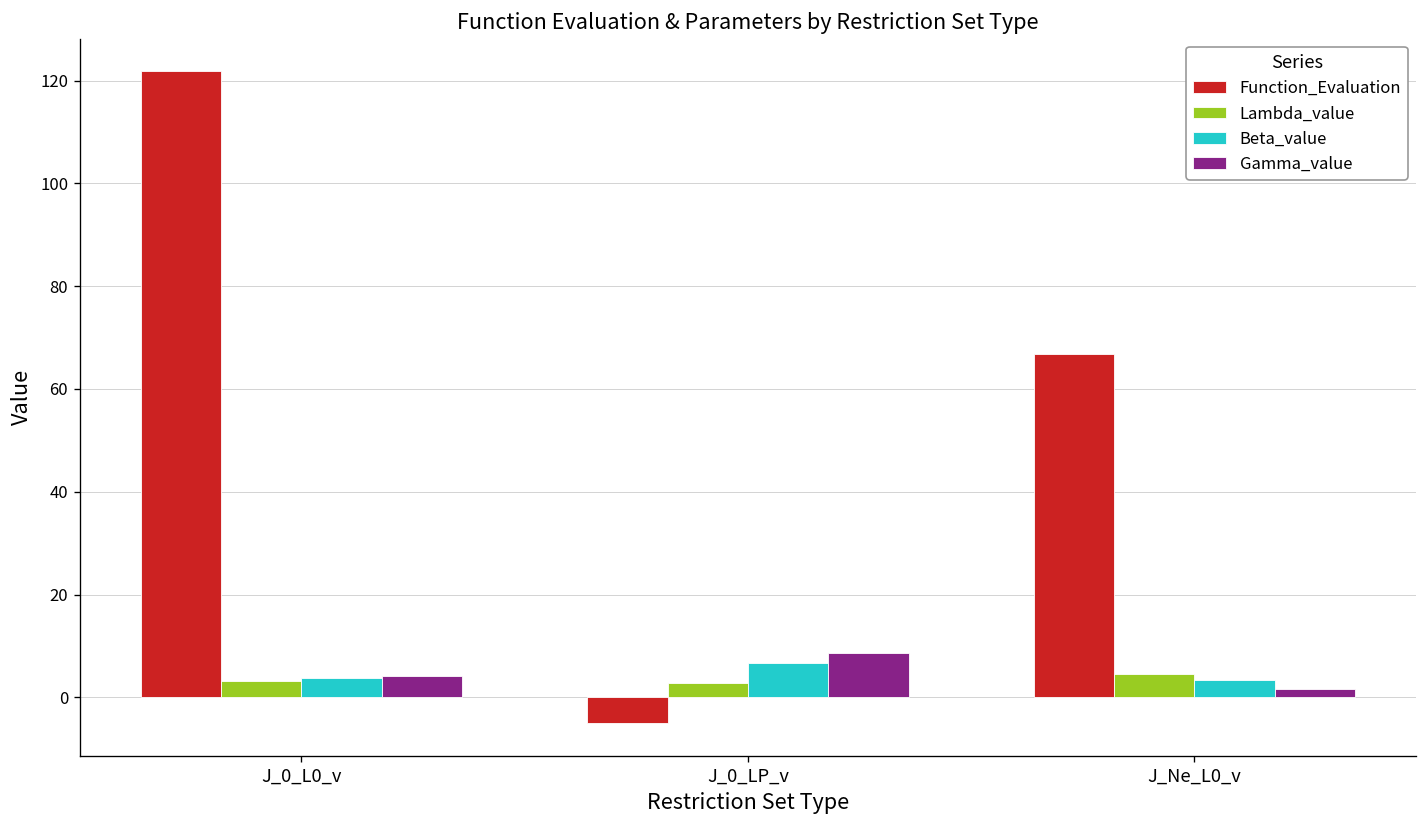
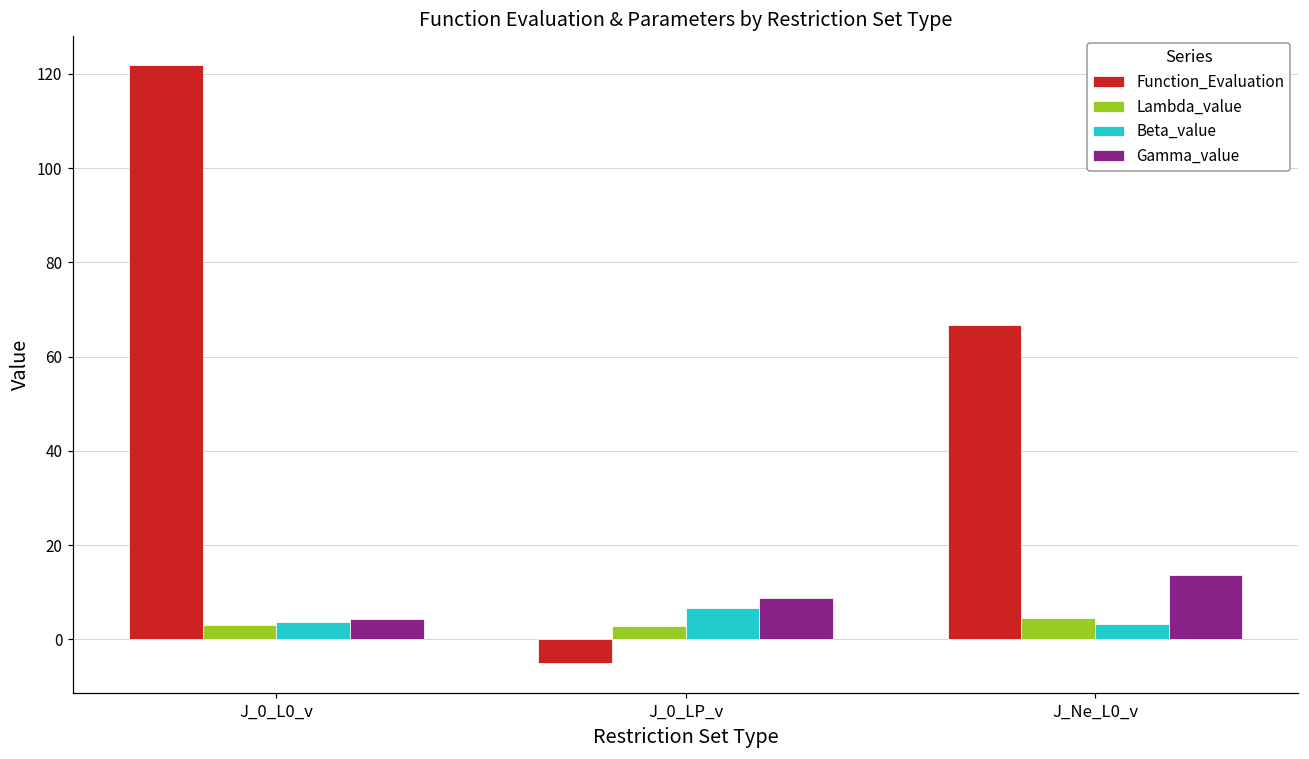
Gamma_value, J_Ne_L0_v: 2 -> 14
